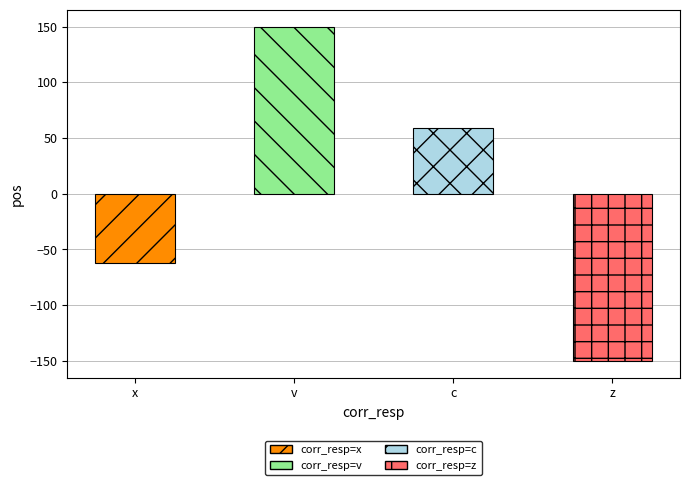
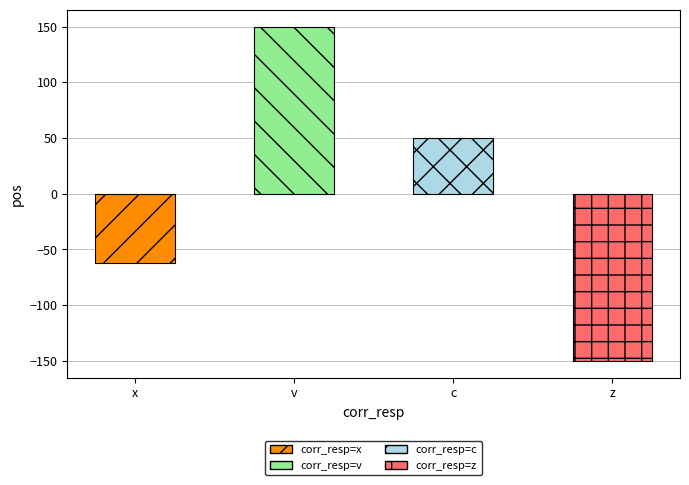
c: 59 -> 50
